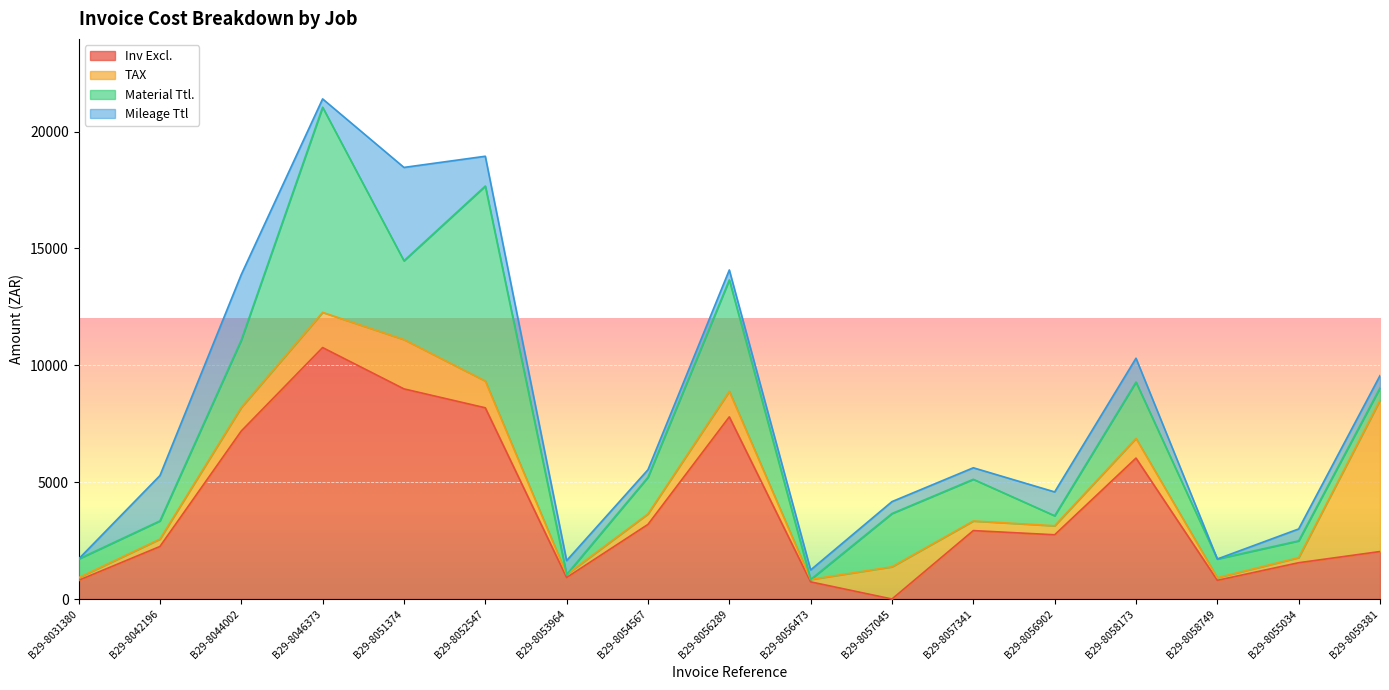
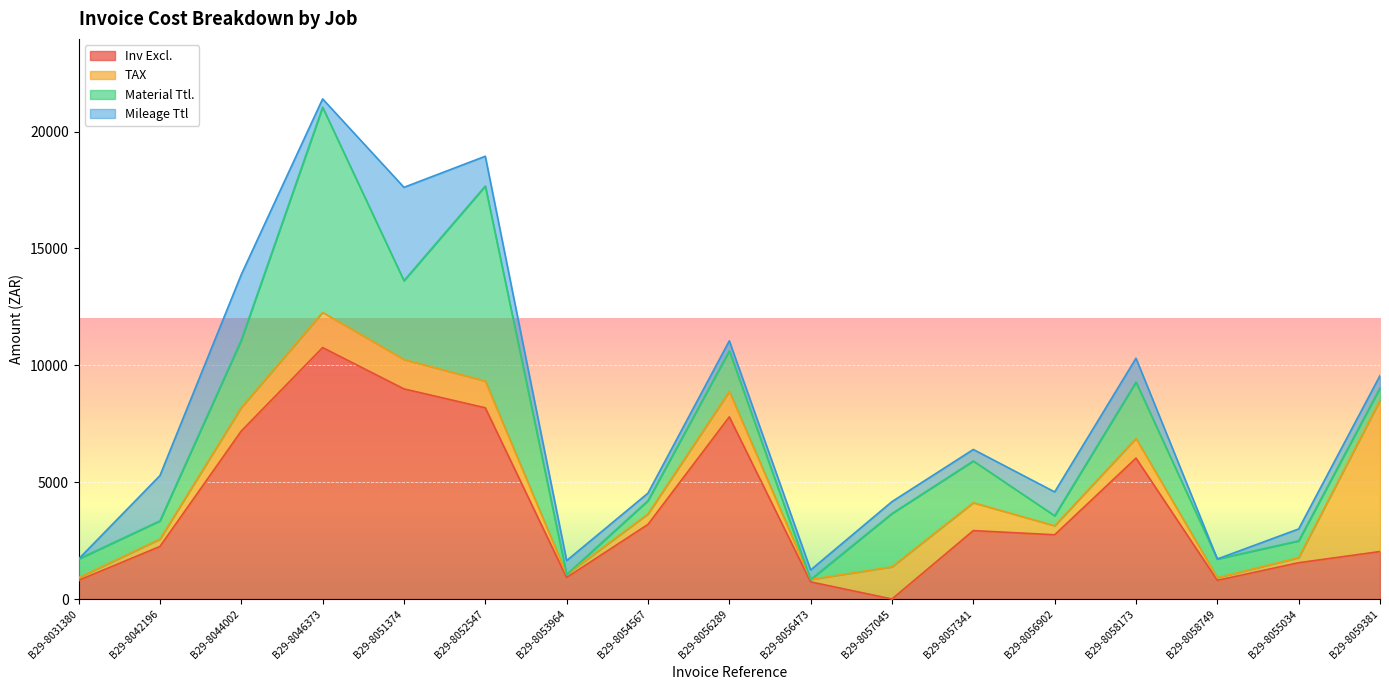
TAX, B29-8051374: 2100 -> 1300
Material Ttl., B29-8054567: 1600 -> 600
Material Ttl., B29-8056289: 4800 -> 1700
TAX, B29-8057341: 400 -> 1200
